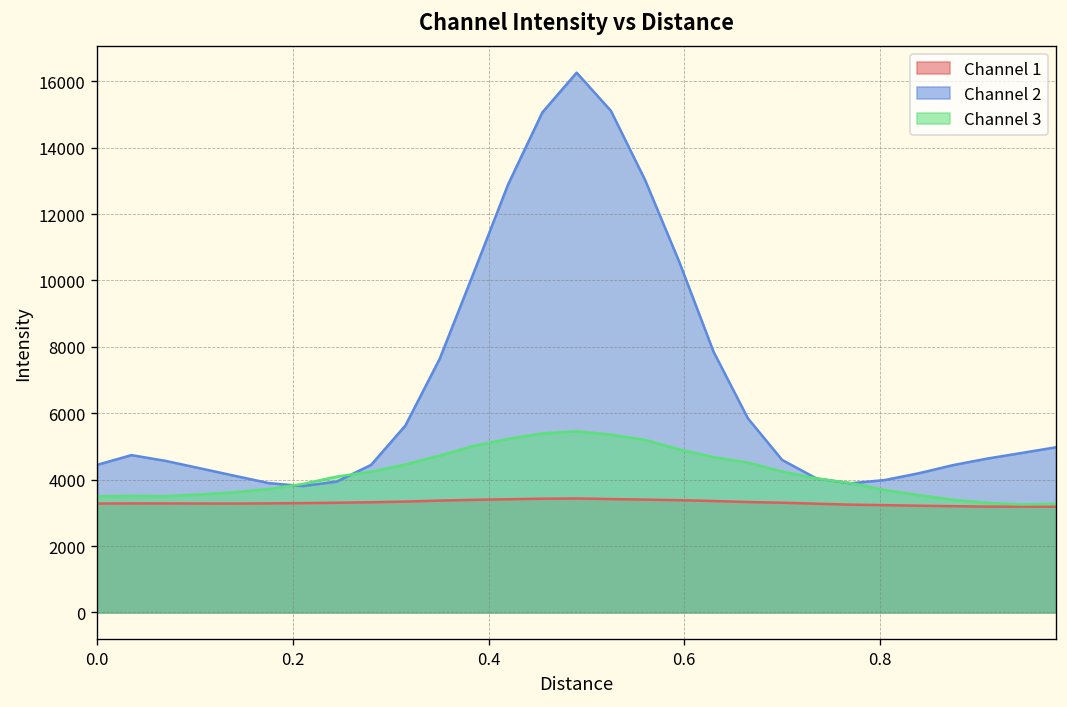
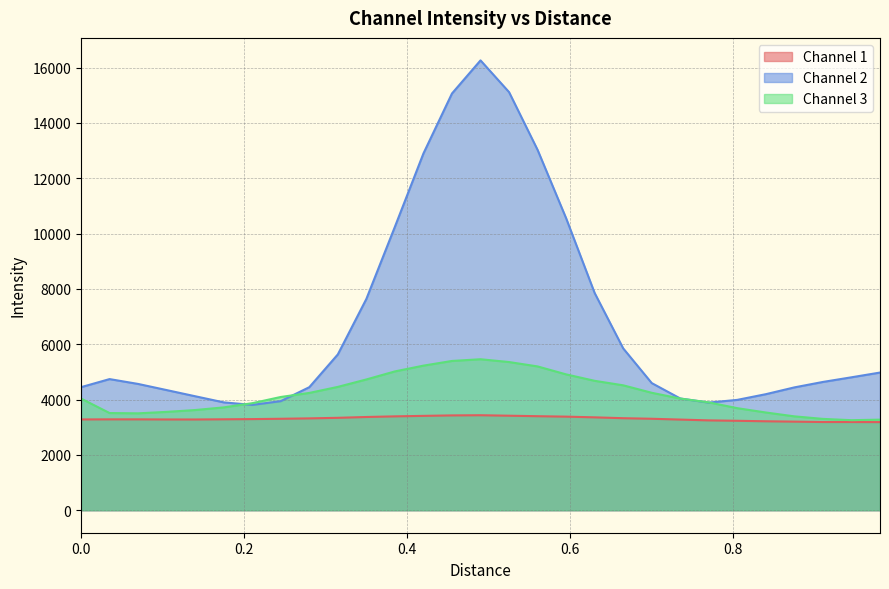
Channel 3, 0.0: 3500 -> 4000
